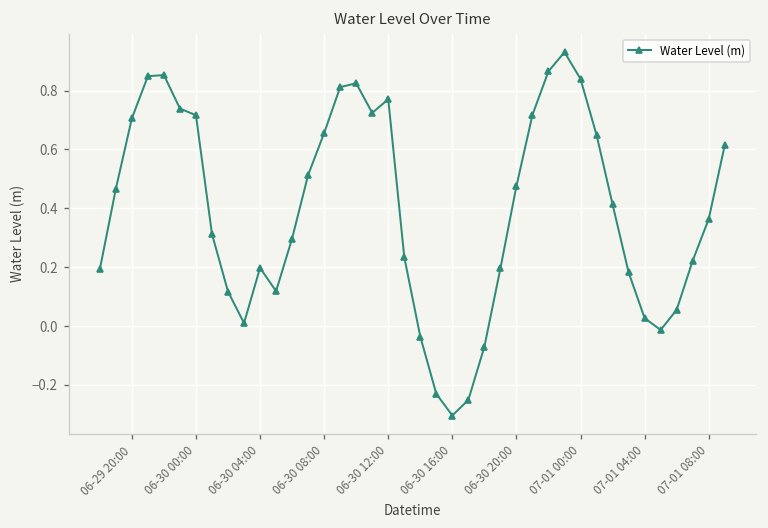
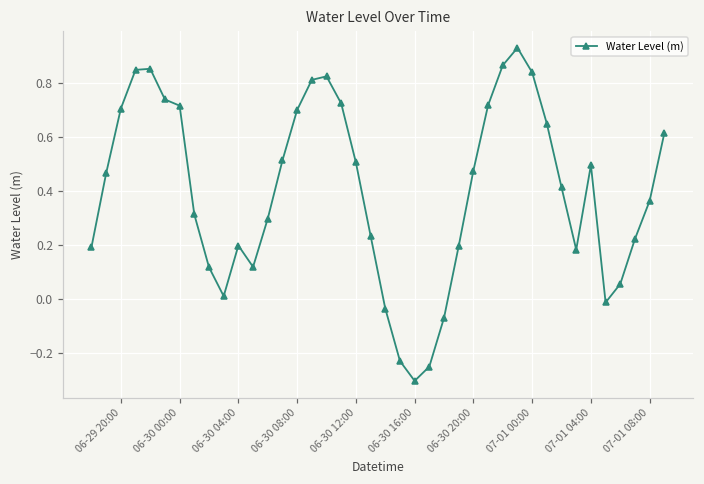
06-30 08:00: 0.66 -> 0.70
06-30 12:00: 0.77 -> 0.51
07-01 04:00: 0.03 -> 0.50
